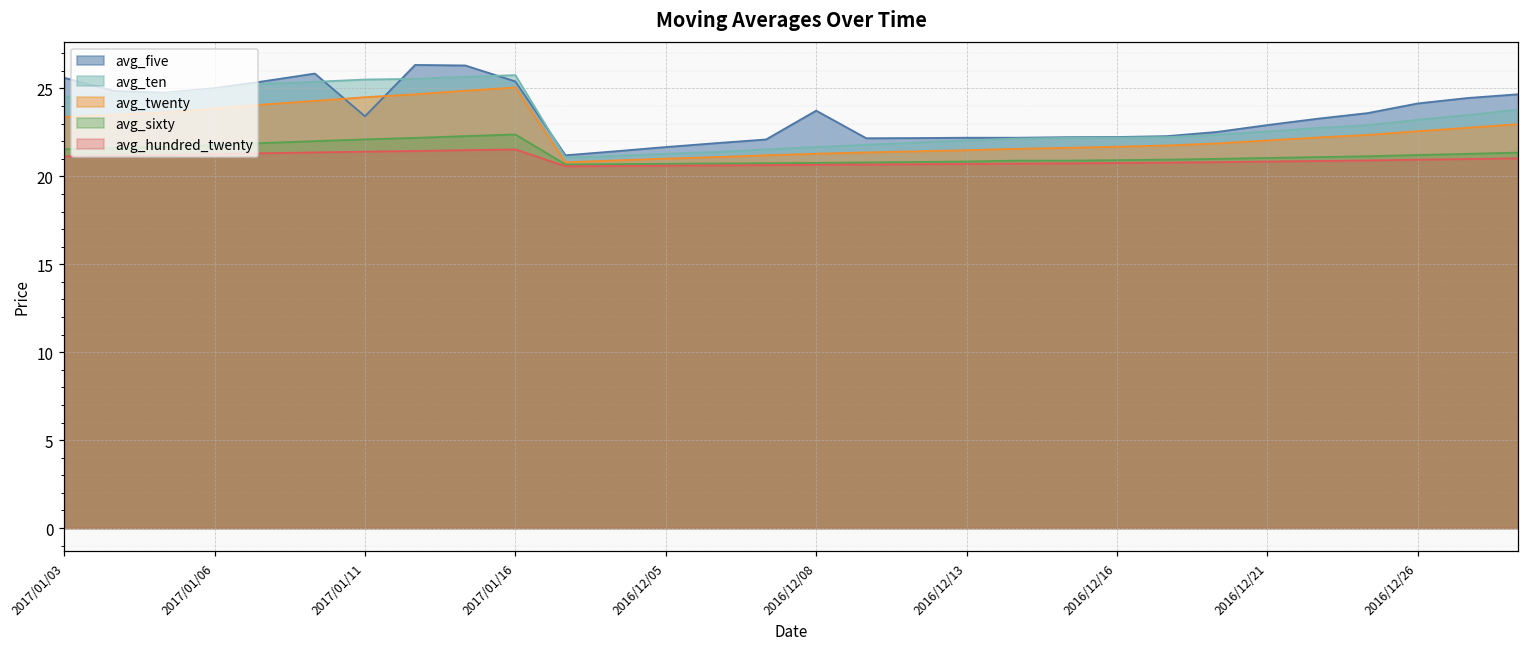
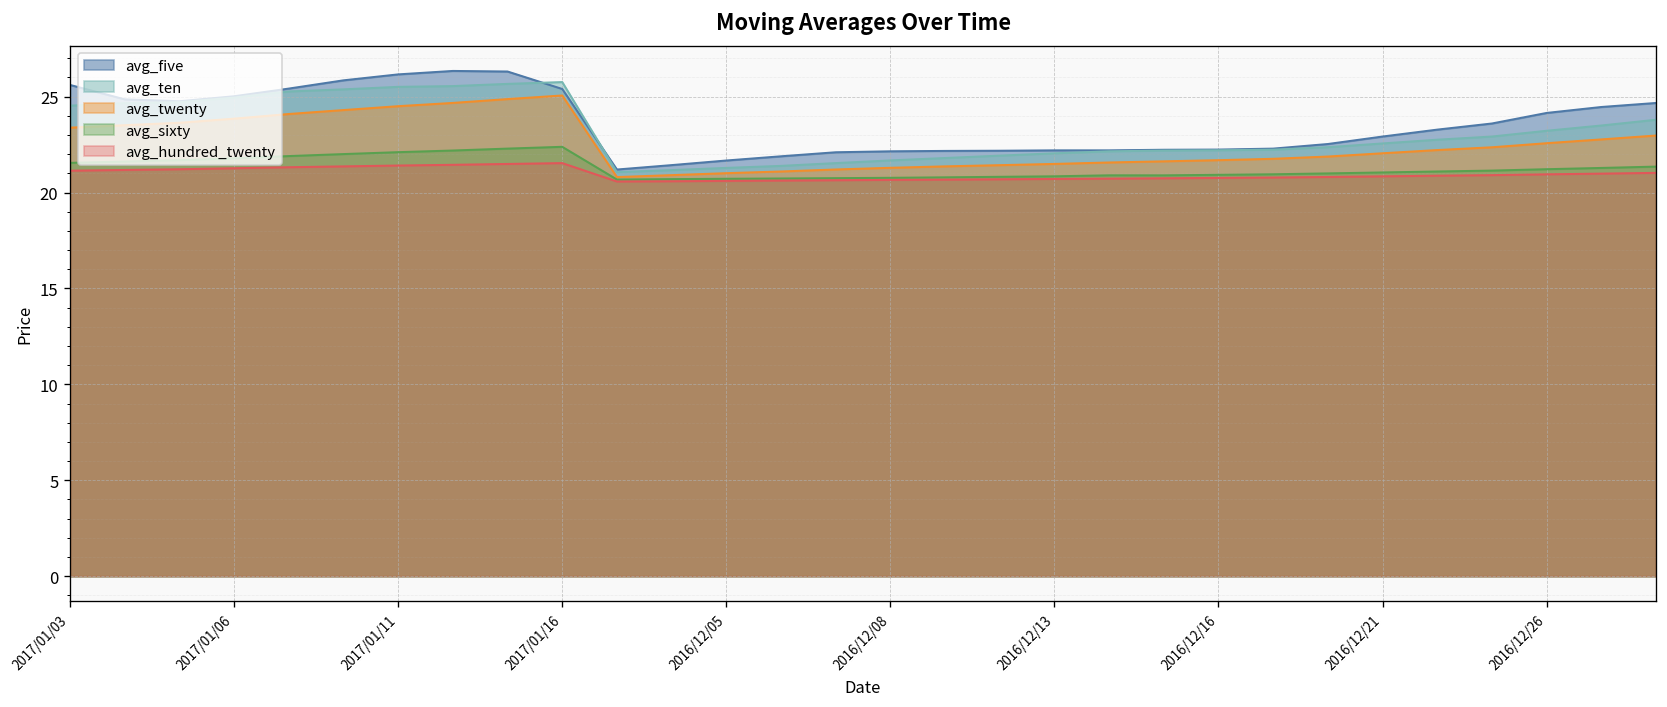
avg_five, 2017/01/11: 23.4 -> 26.2
avg_five, 2016/12/08: 23.7 -> 22.2
